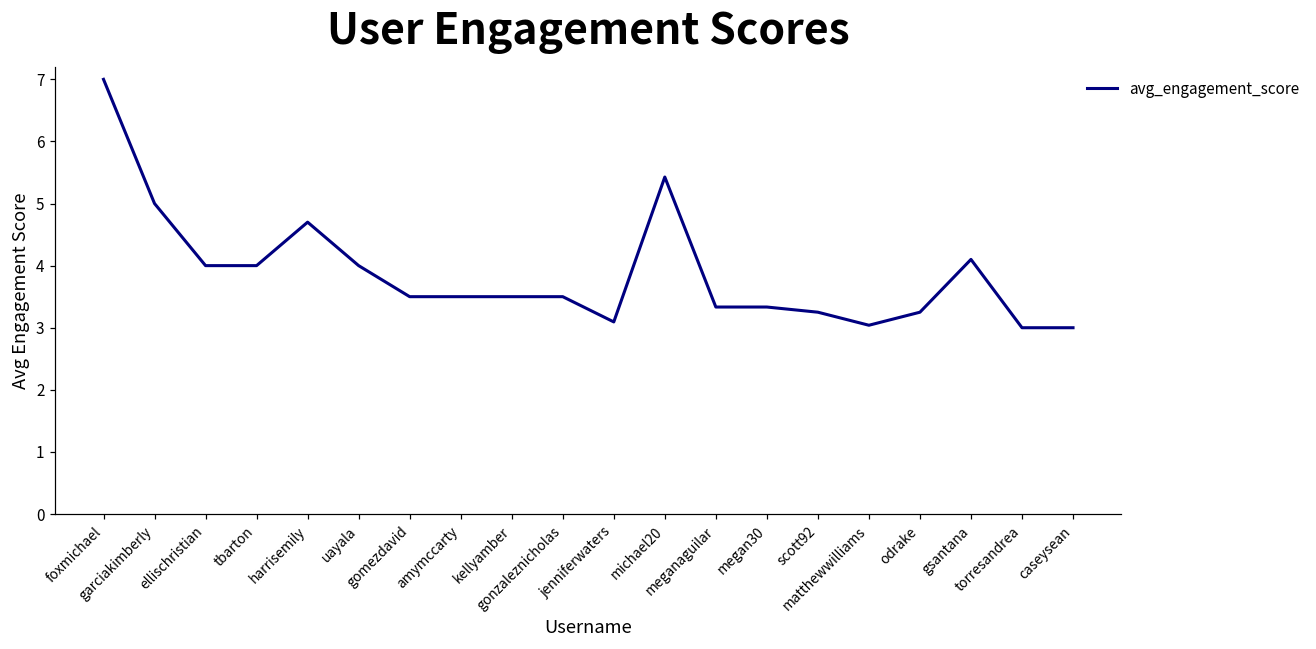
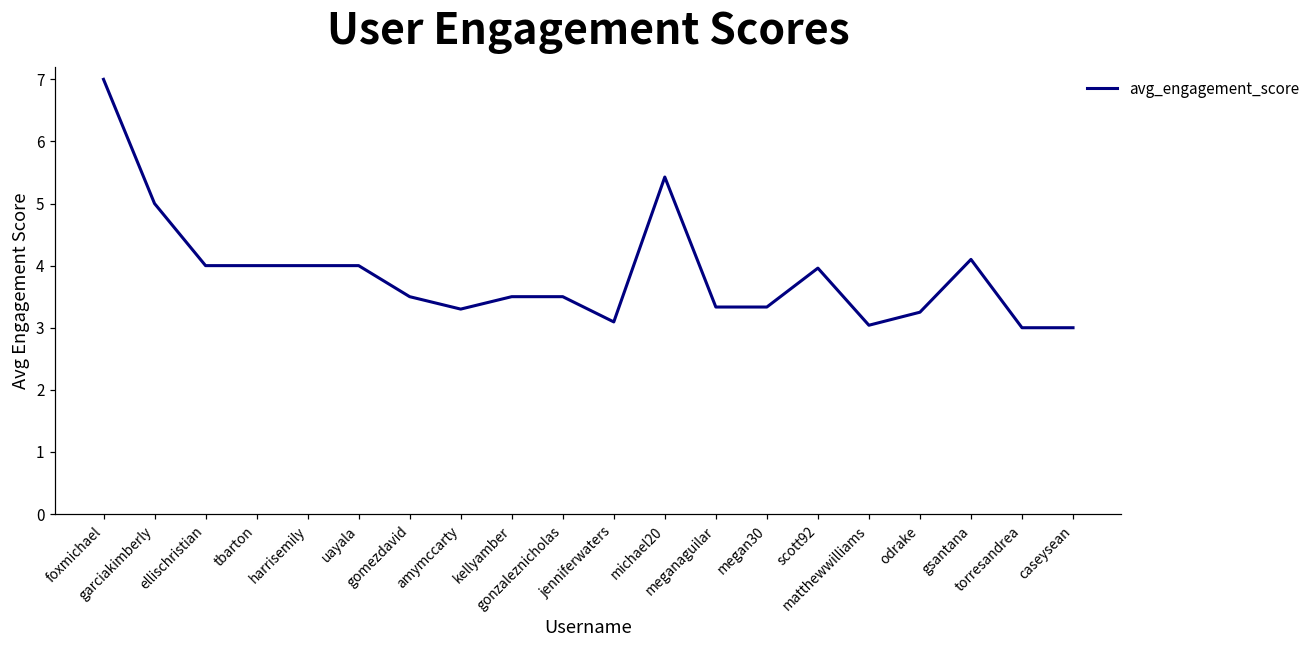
harrisemily: 4.7 -> 4.0
amymccarty: 3.5 -> 3.3
scott92: 3.3 -> 4.0
